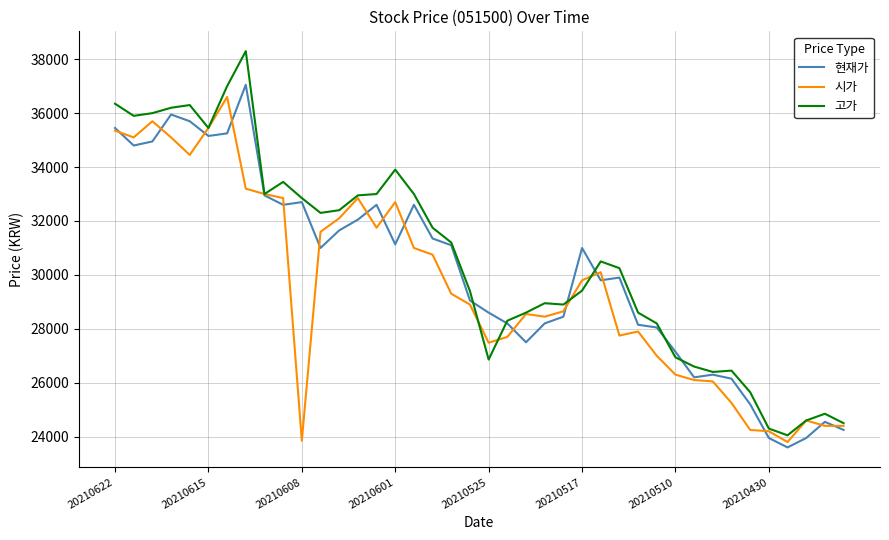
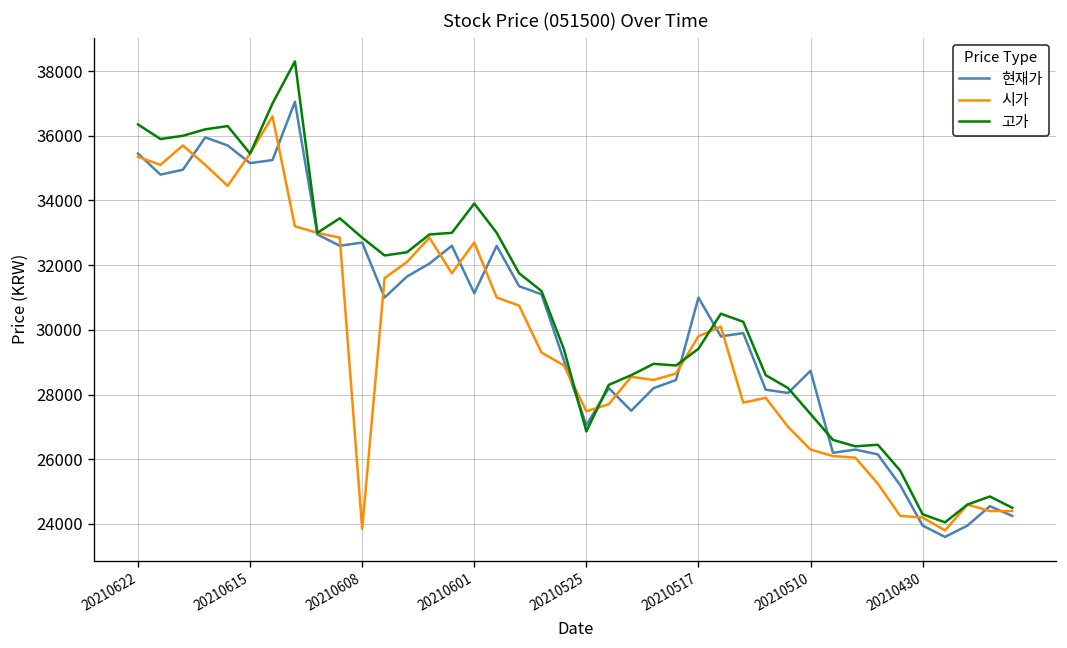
현재가, 20210525: 28600 -> 27100
현재가, 20210510: 27200 -> 28700
고가, 20210510: 26900 -> 27400
